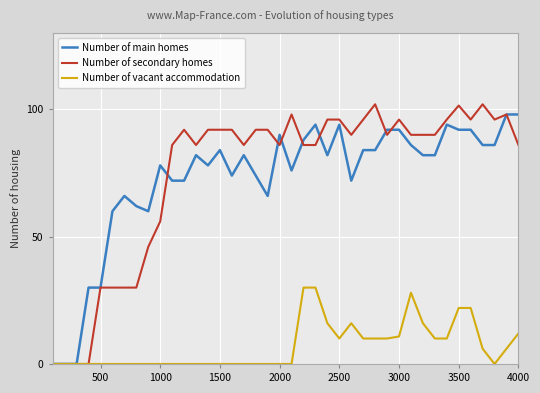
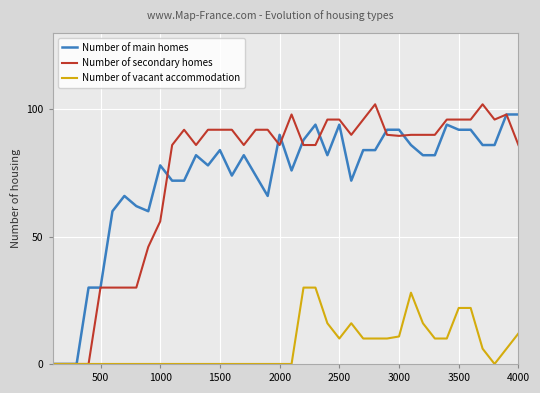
Number of secondary homes, 3000: 96 -> 90
Number of secondary homes, 3500: 102 -> 96
